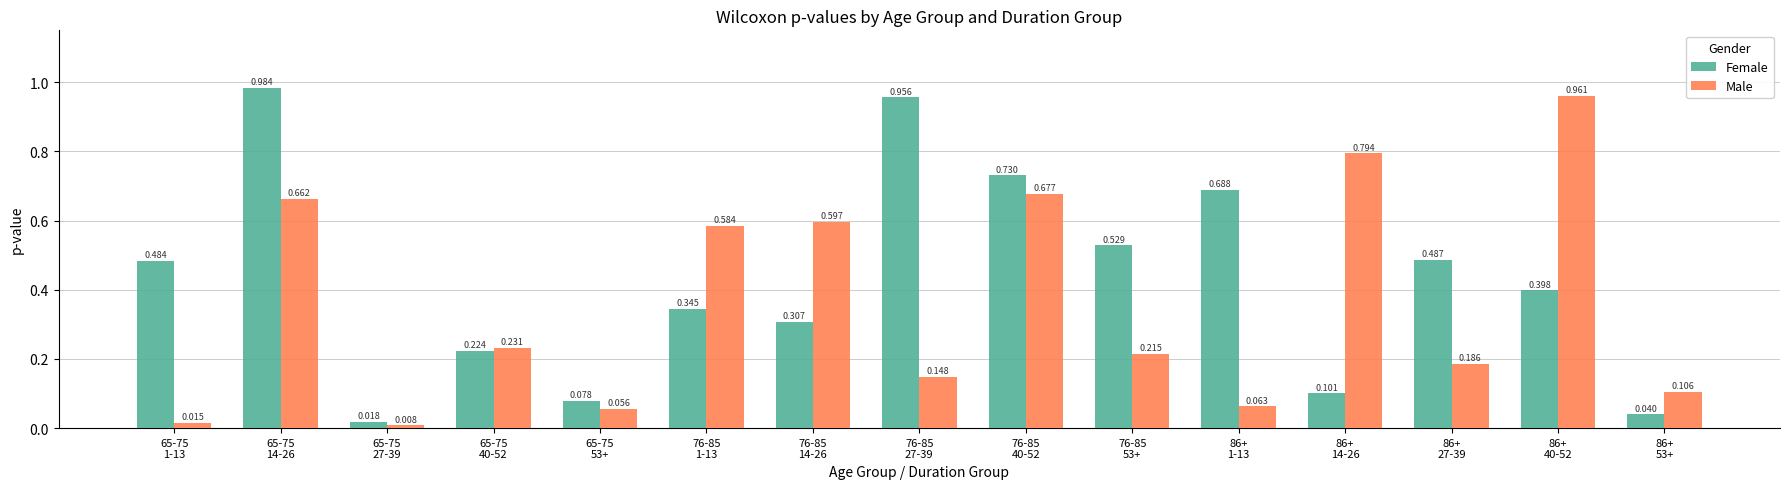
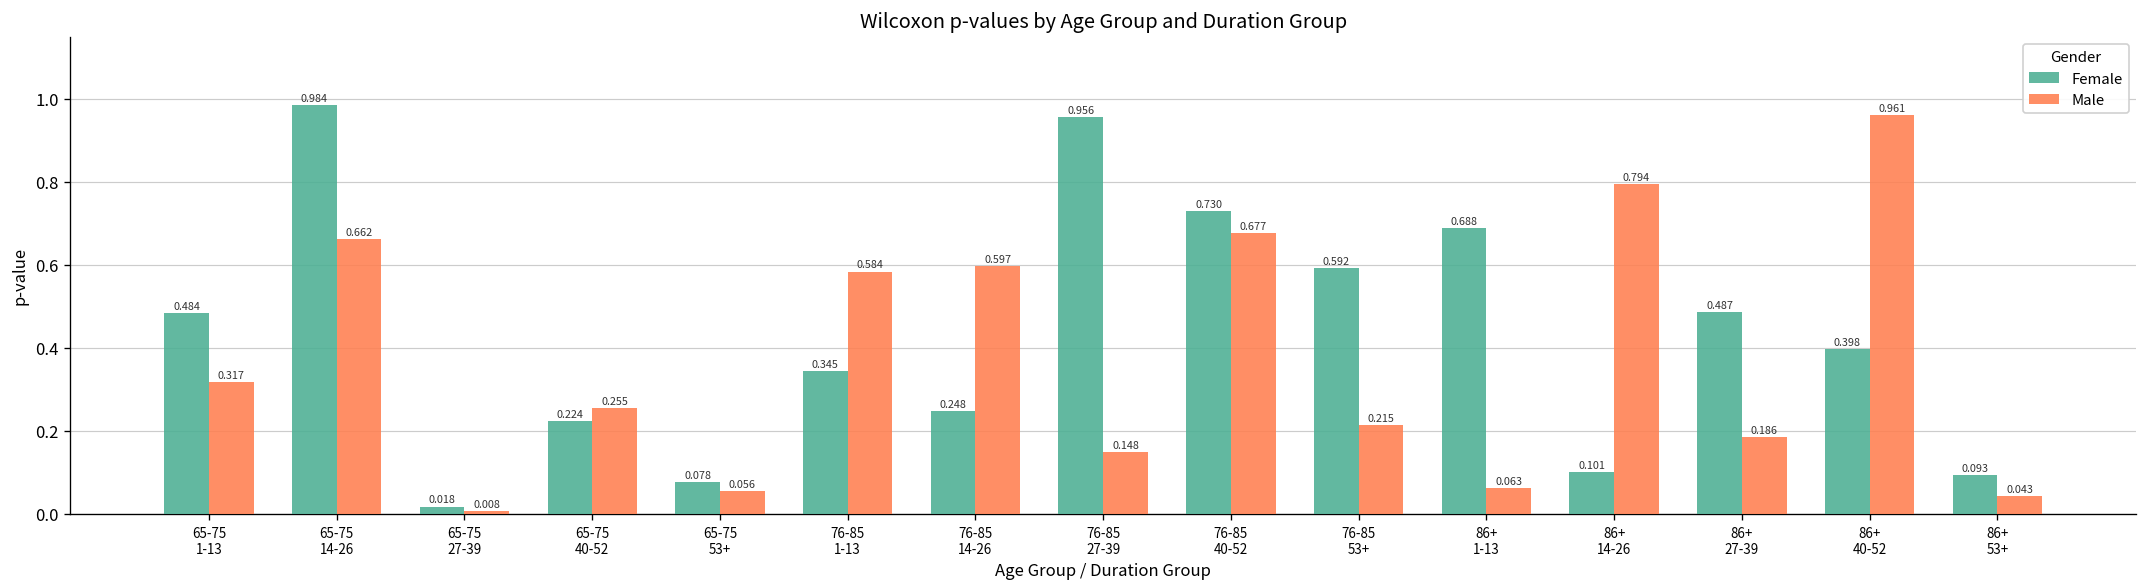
Male, 65-75 1-13: 0.015 -> 0.317
Male, 65-75 40-52: 0.231 -> 0.255
Female, 76-85 14-26: 0.307 -> 0.248
Female, 76-85 53+: 0.529 -> 0.592
Female, 86+ 53+: 0.040 -> 0.093
Male, 86+ 53+: 0.106 -> 0.043
